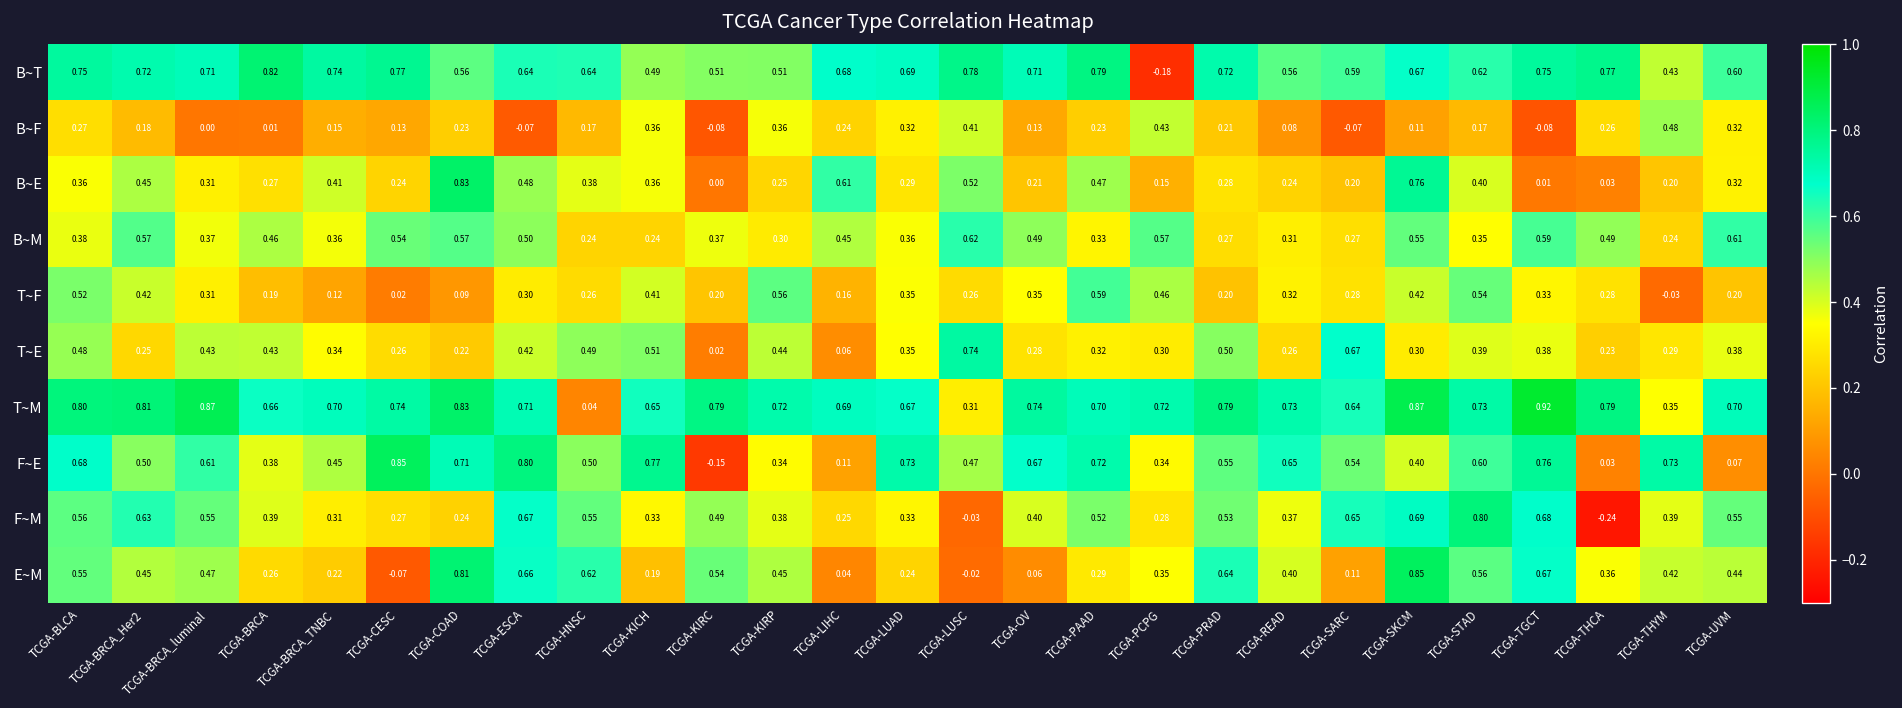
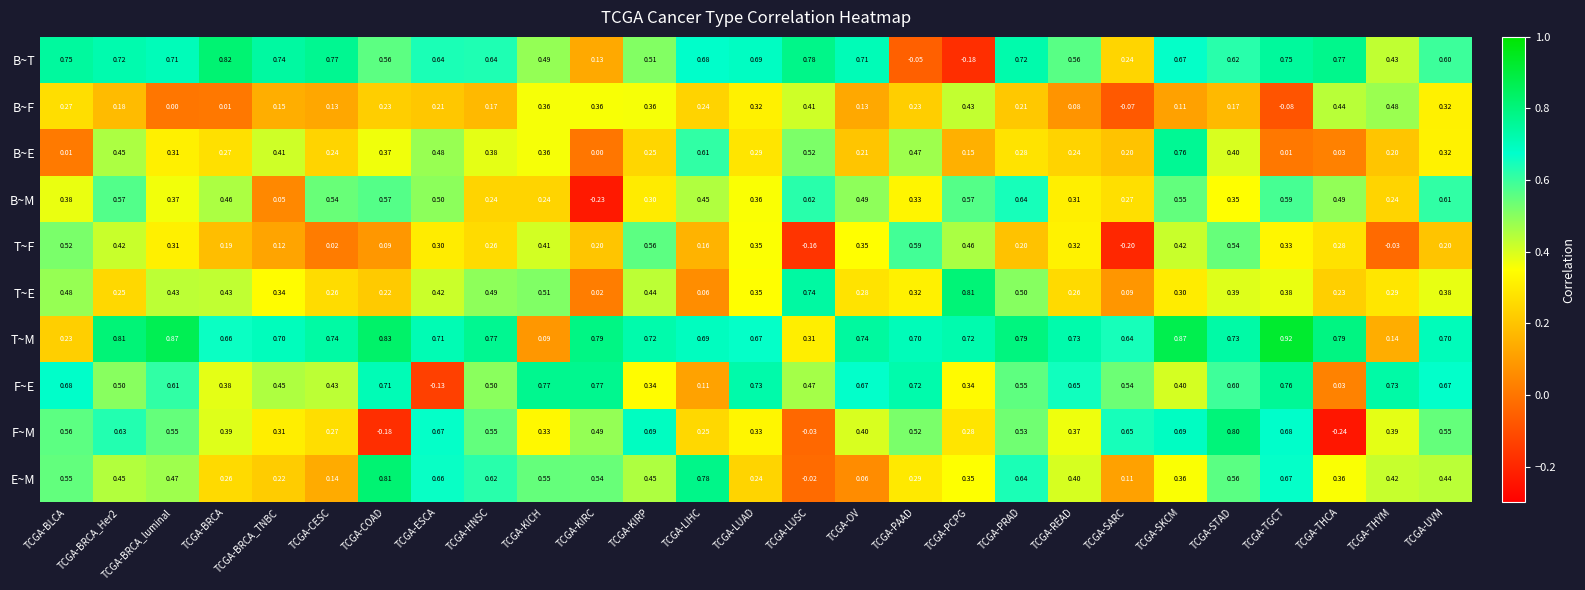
B~T, TCGA-KIRC: 0.51 -> 0.13
B~T, TCGA-PAAD: 0.79 -> -0.05
B~T, TCGA-SARC: 0.59 -> 0.24
B~F, TCGA-ESCA: -0.07 -> 0.21
B~F, TCGA-KIRC: -0.08 -> 0.36
B~F, TCGA-THCA: 0.26 -> 0.44
B~E, TCGA-BLCA: 0.36 -> 0.01
B~E, TCGA-COAD: 0.83 -> 0.37
B~M, TCGA-BRCA_TNBC: 0.36 -> 0.05
B~M, TCGA-KIRC: 0.37 -> -0.23
B~M, TCGA-PRAD: 0.27 -> 0.64
T~F, TCGA-LUSC: 0.26 -> -0.16
T~F, TCGA-SARC: 0.28 -> -0.20
T~E, TCGA-PCPG: 0.30 -> 0.81
T~E, TCGA-SARC: 0.67 -> 0.09
T~M, TCGA-BLCA: 0.80 -> 0.23
T~M, TCGA-HNSC: 0.04 -> 0.77
T~M, TCGA-KICH: 0.65 -> 0.09
T~M, TCGA-THYM: 0.35 -> 0.14
F~E, TCGA-CESC: 0.85 -> 0.43
F~E, TCGA-ESCA: 0.80 -> -0.13
F~E, TCGA-KIRC: -0.15 -> 0.77
F~E, TCGA-UVM: 0.07 -> 0.67
F~M, TCGA-COAD: 0.24 -> -0.18
F~M, TCGA-KIRP: 0.38 -> 0.69
E~M, TCGA-CESC: -0.07 -> 0.14
E~M, TCGA-KICH: 0.19 -> 0.55
E~M, TCGA-LIHC: 0.04 -> 0.78
E~M, TCGA-SKCM: 0.85 -> 0.36
